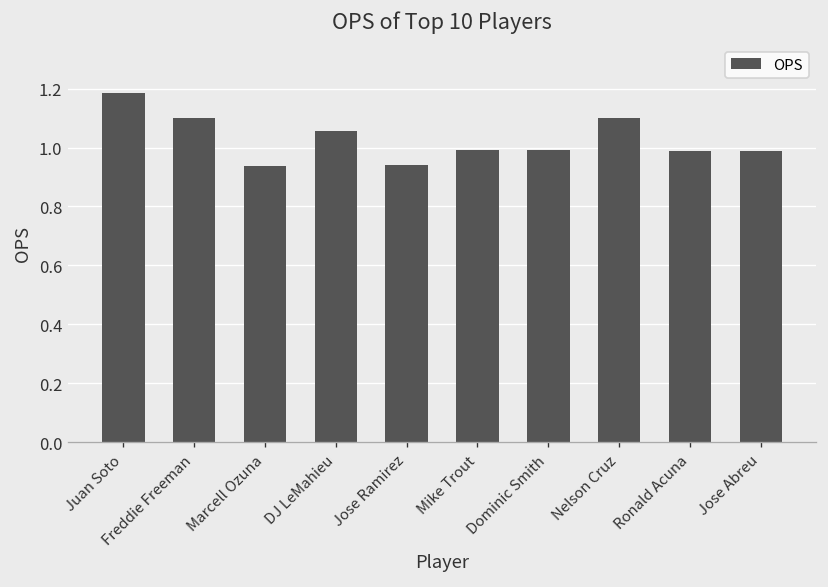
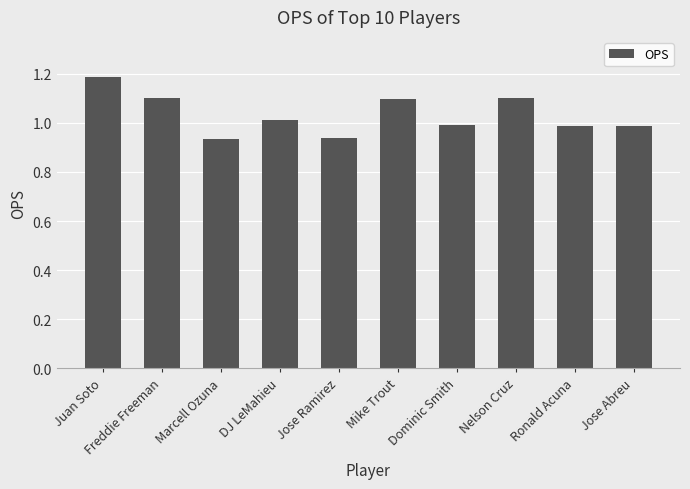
DJ LeMahieu: 1.06 -> 1.01
Mike Trout: 0.99 -> 1.10
